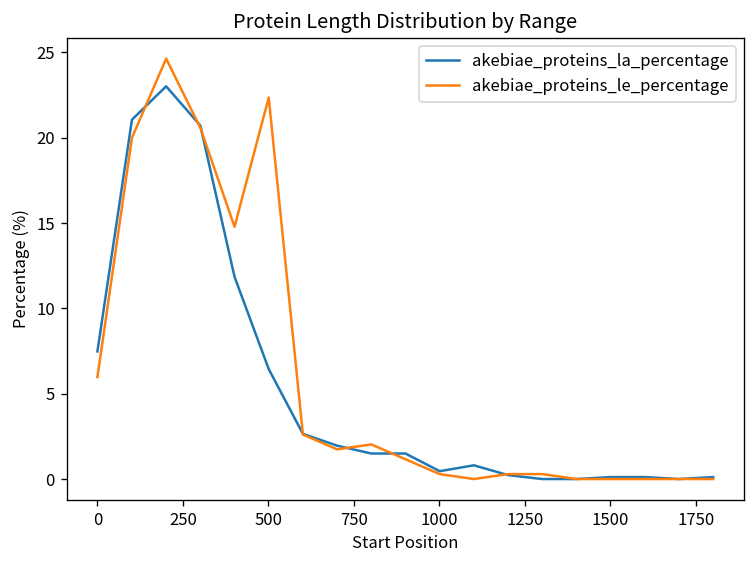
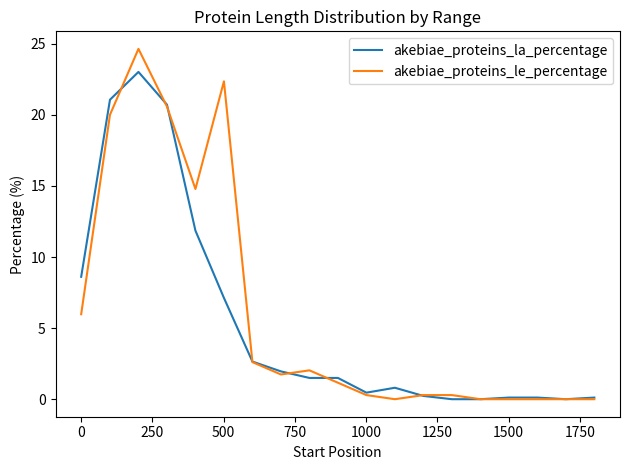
akebiae_proteins_la_percentage, 0: 7.5 -> 8.6
akebiae_proteins_la_percentage, 500: 6.4 -> 7.1
